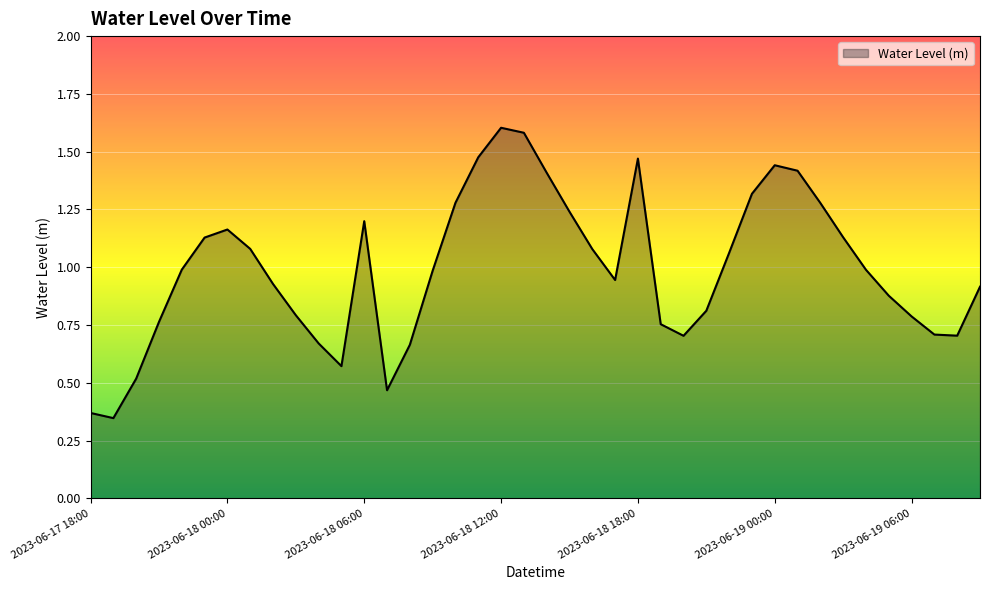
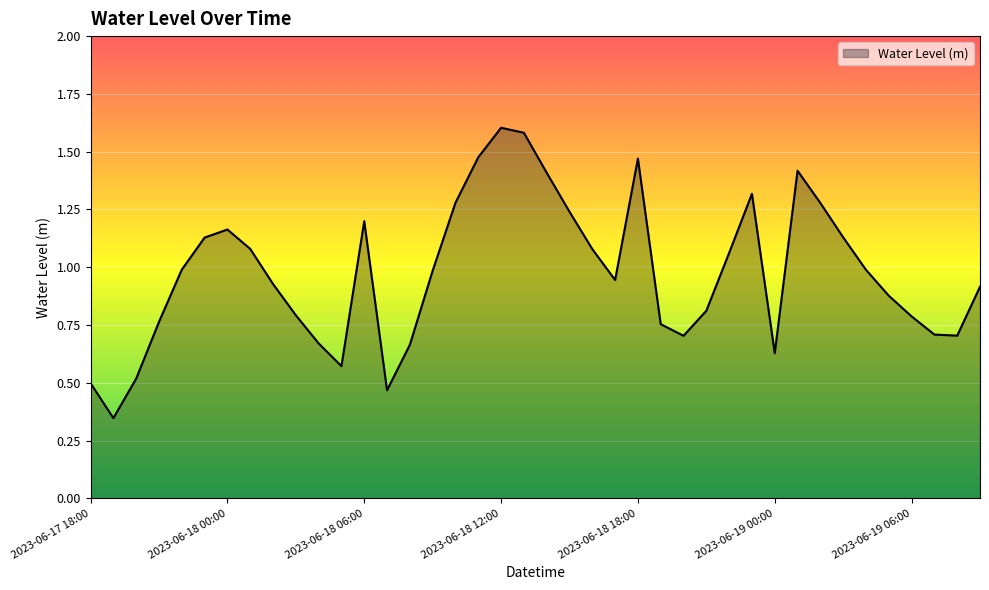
2023-06-17 18:00: 0.37 -> 0.50
2023-06-19 00:00: 1.44 -> 0.63
